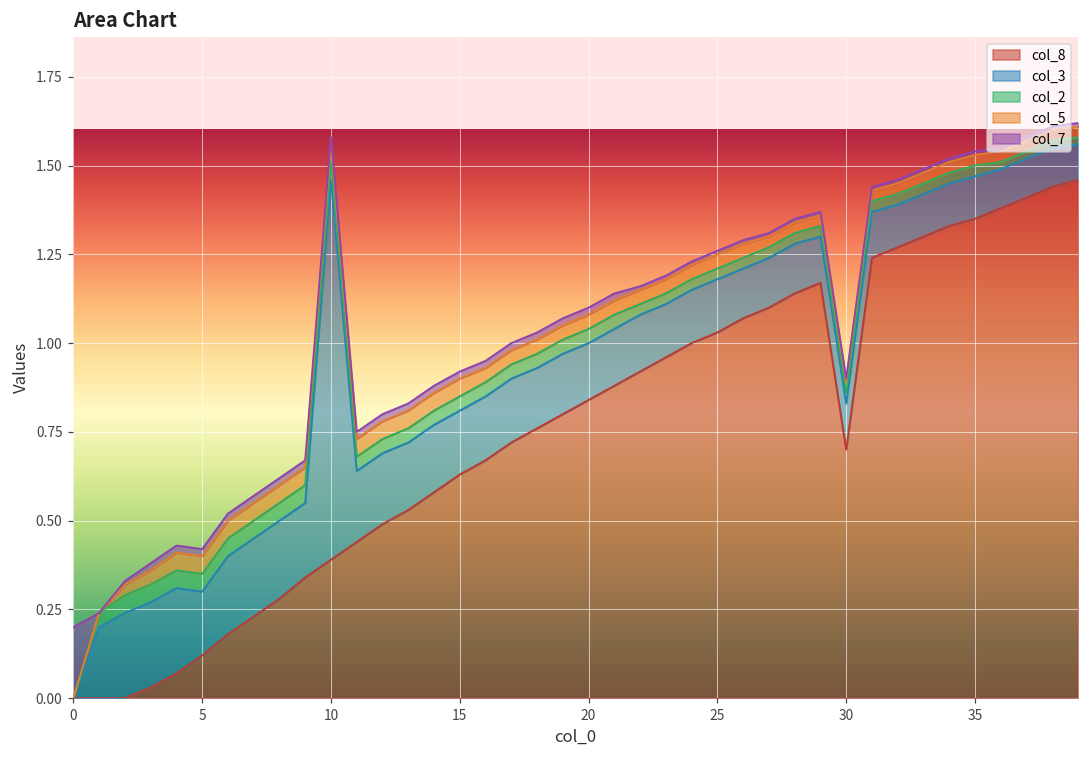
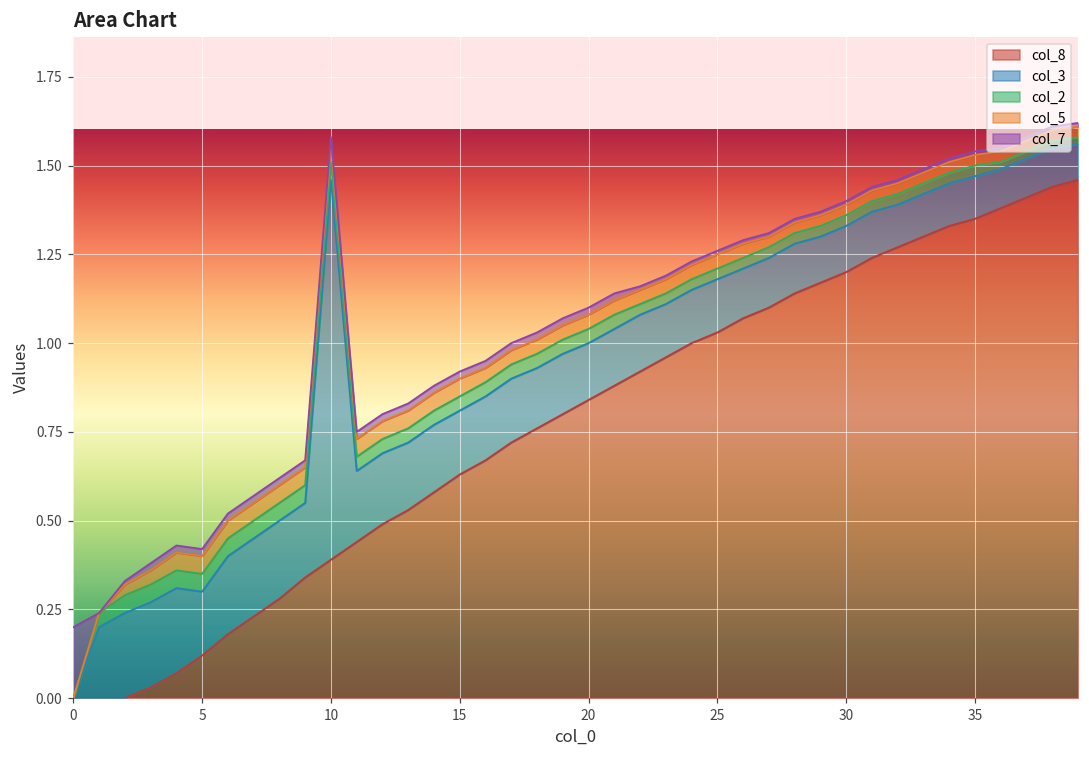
col_8, 30: 0.7 -> 1.2
